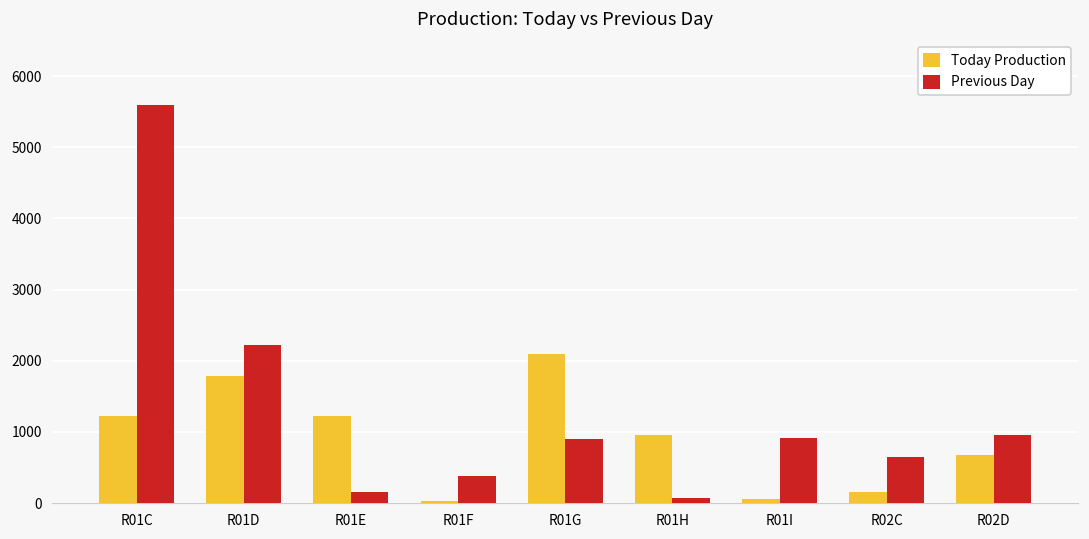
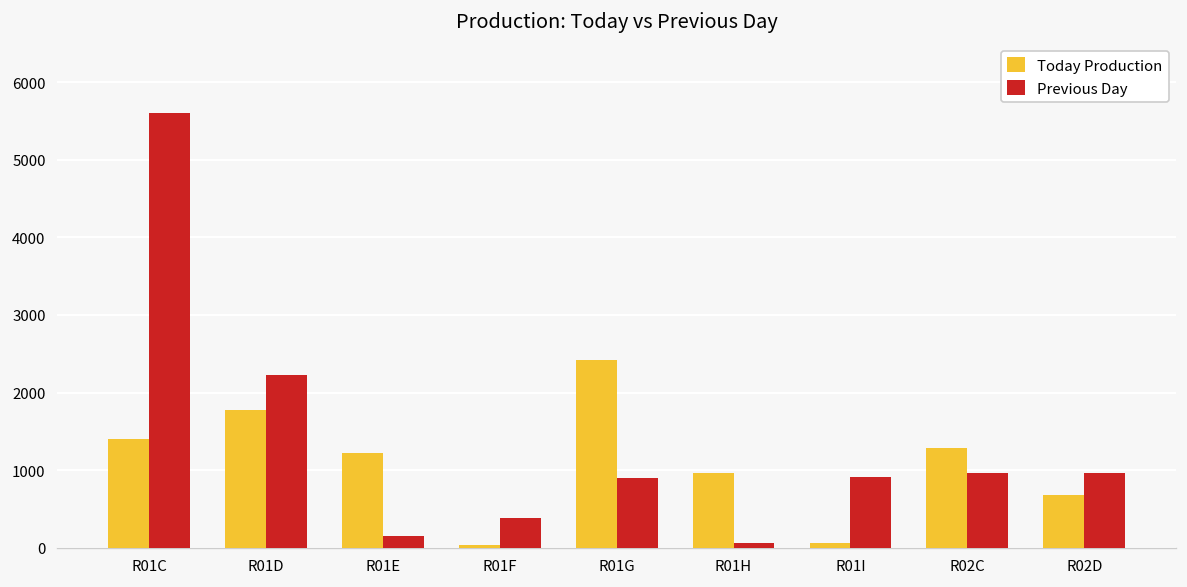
Today Production, R01C: 1200 -> 1400
Today Production, R01G: 2100 -> 2400
Today Production, R02C: 200 -> 1300
Previous Day, R02C: 600 -> 1000
